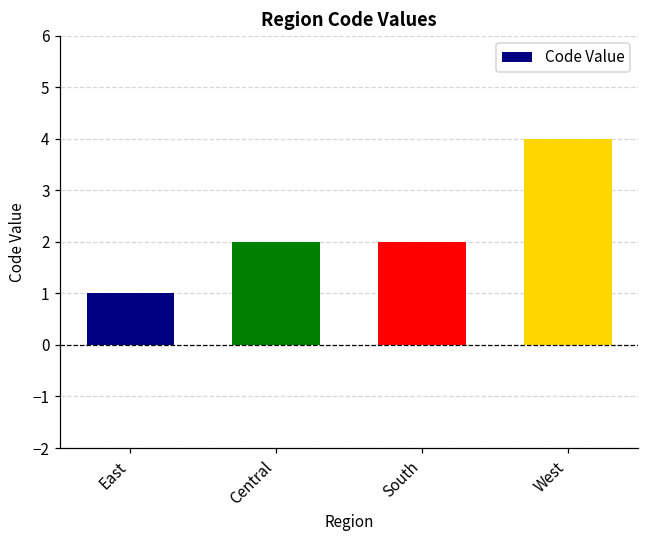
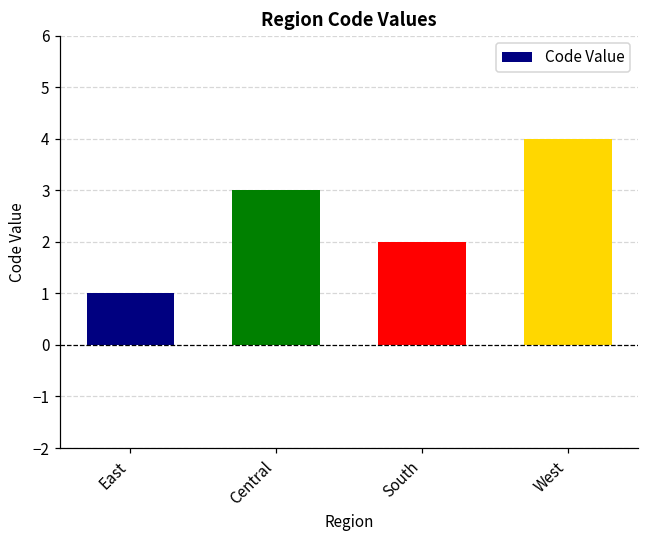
Central: 2 -> 3
